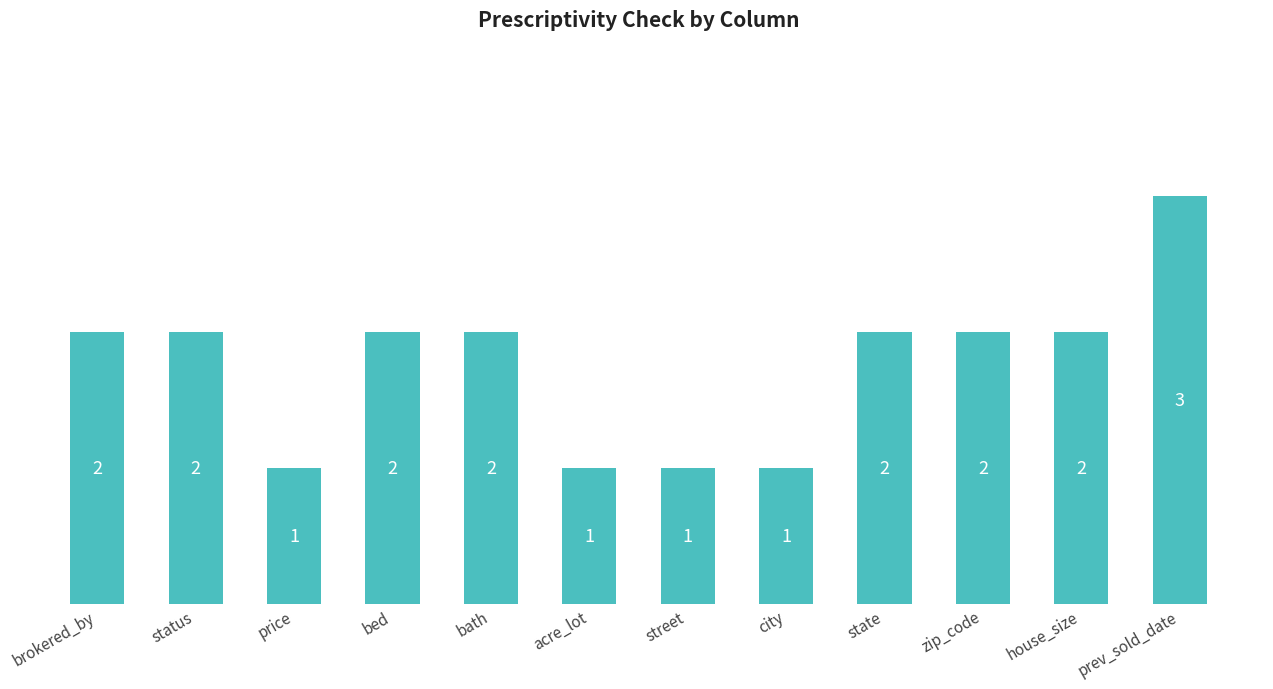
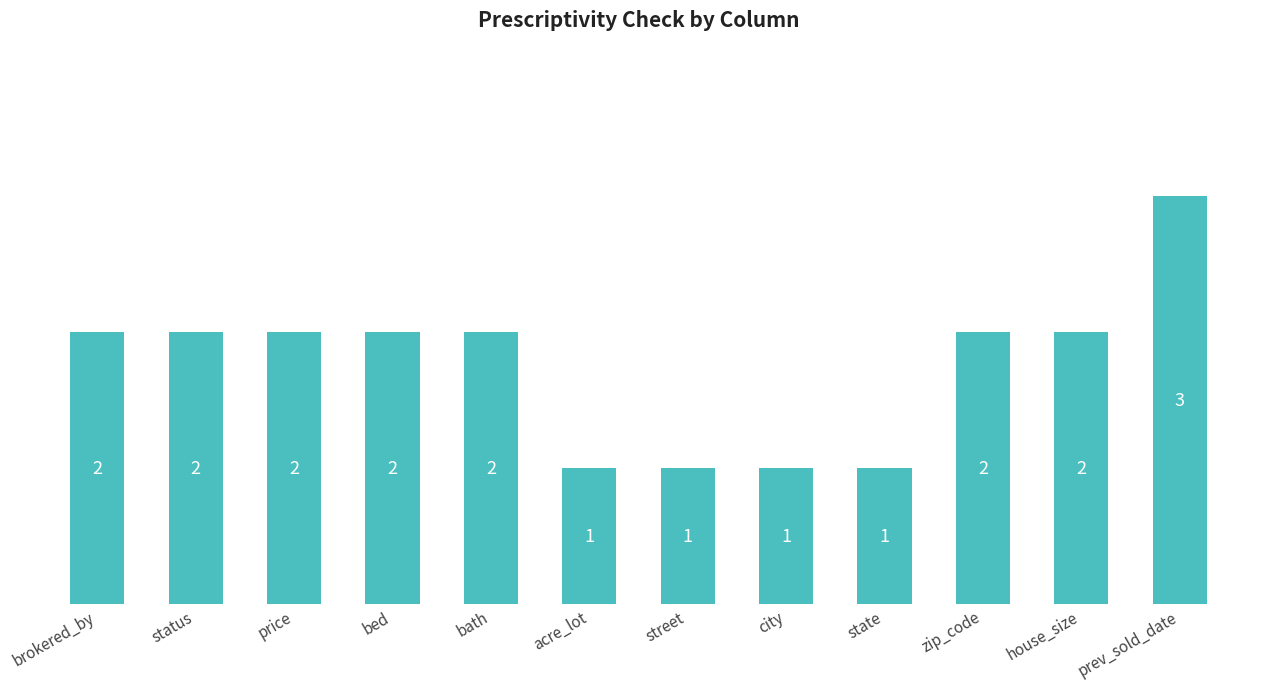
price: 1 -> 2
state: 2 -> 1
